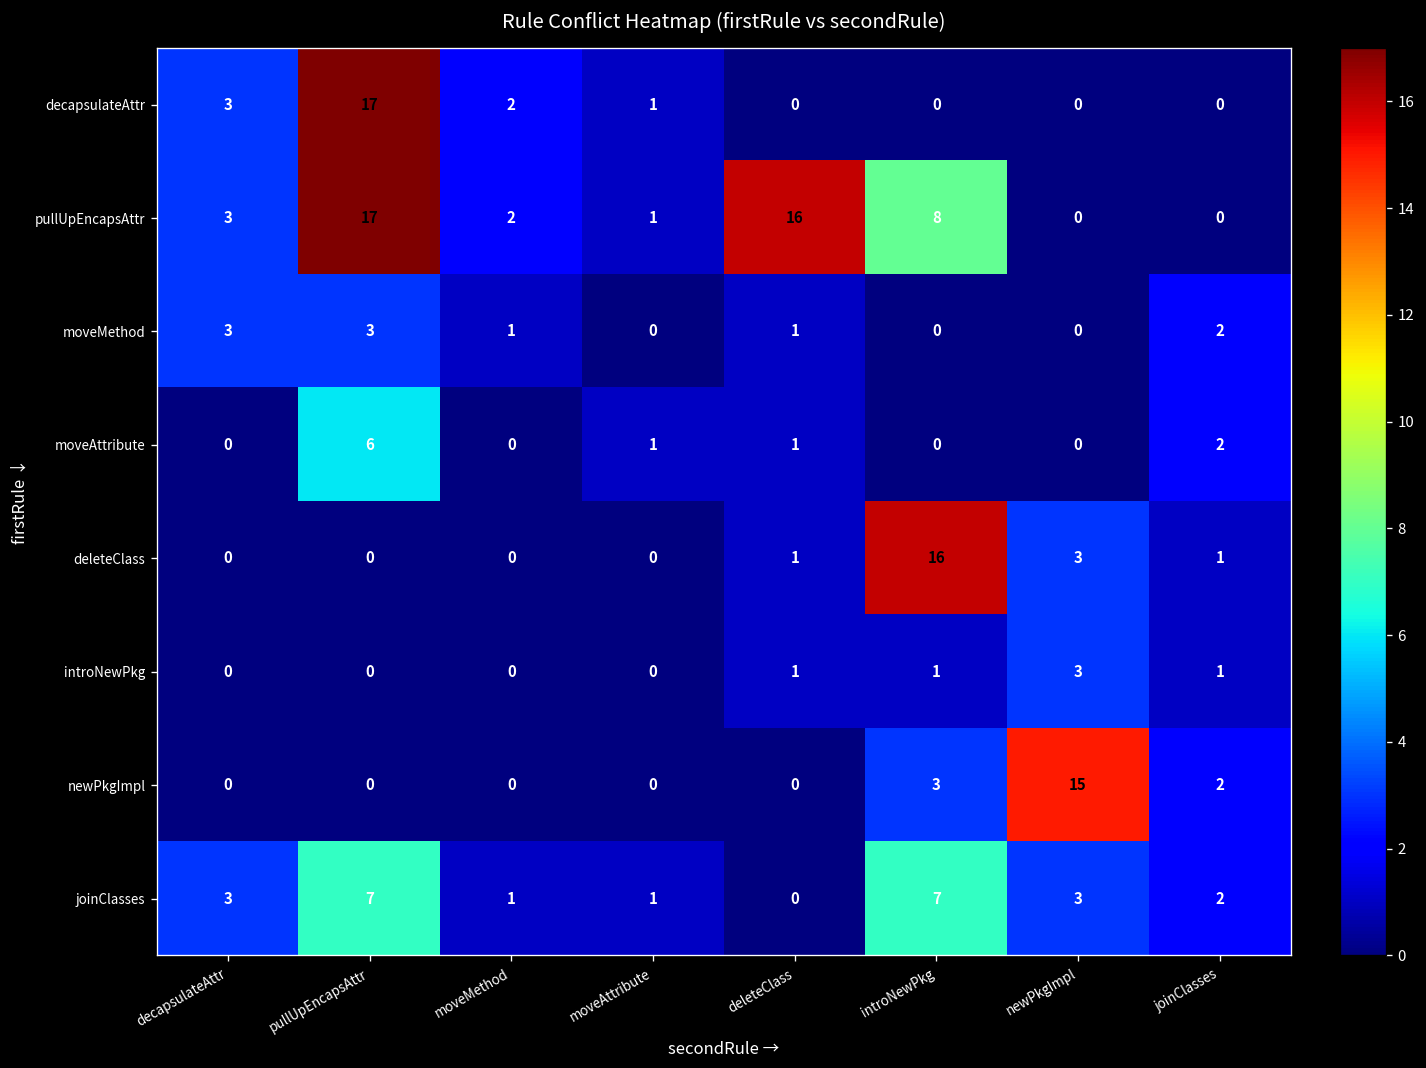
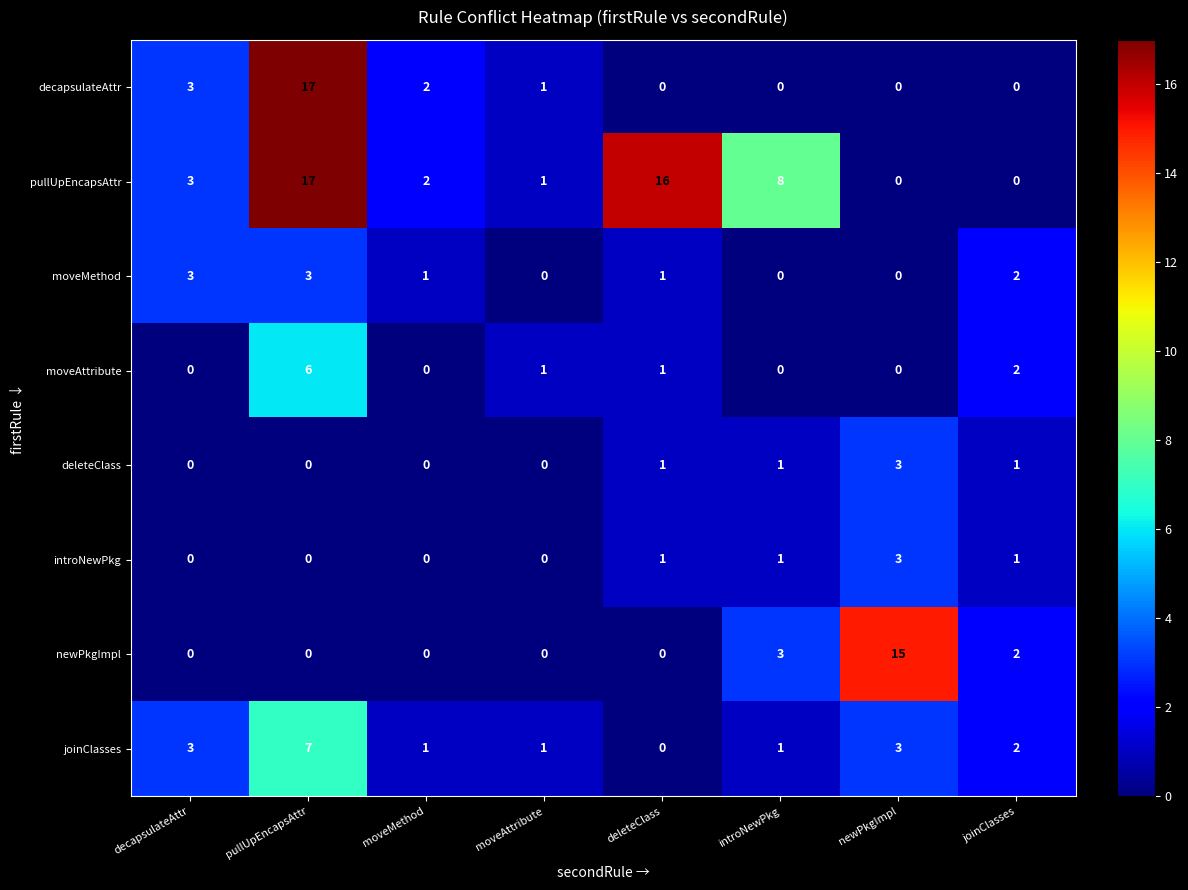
deleteClass, introNewPkg: 16 -> 1
joinClasses, introNewPkg: 7 -> 1
